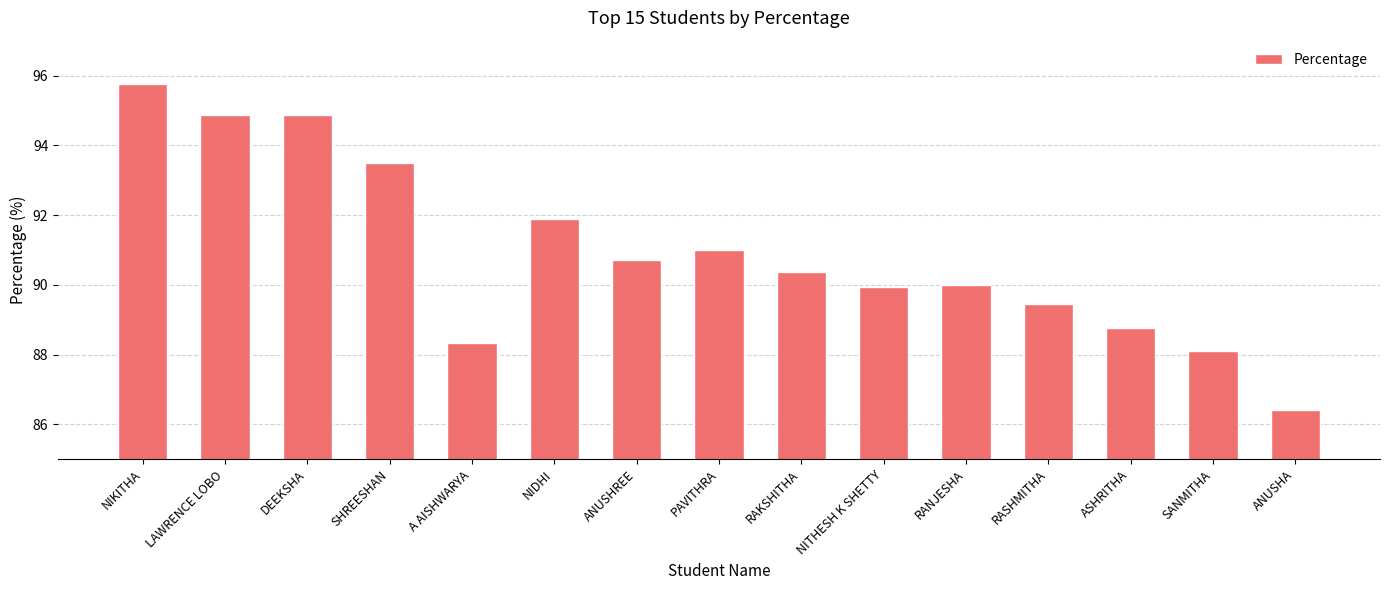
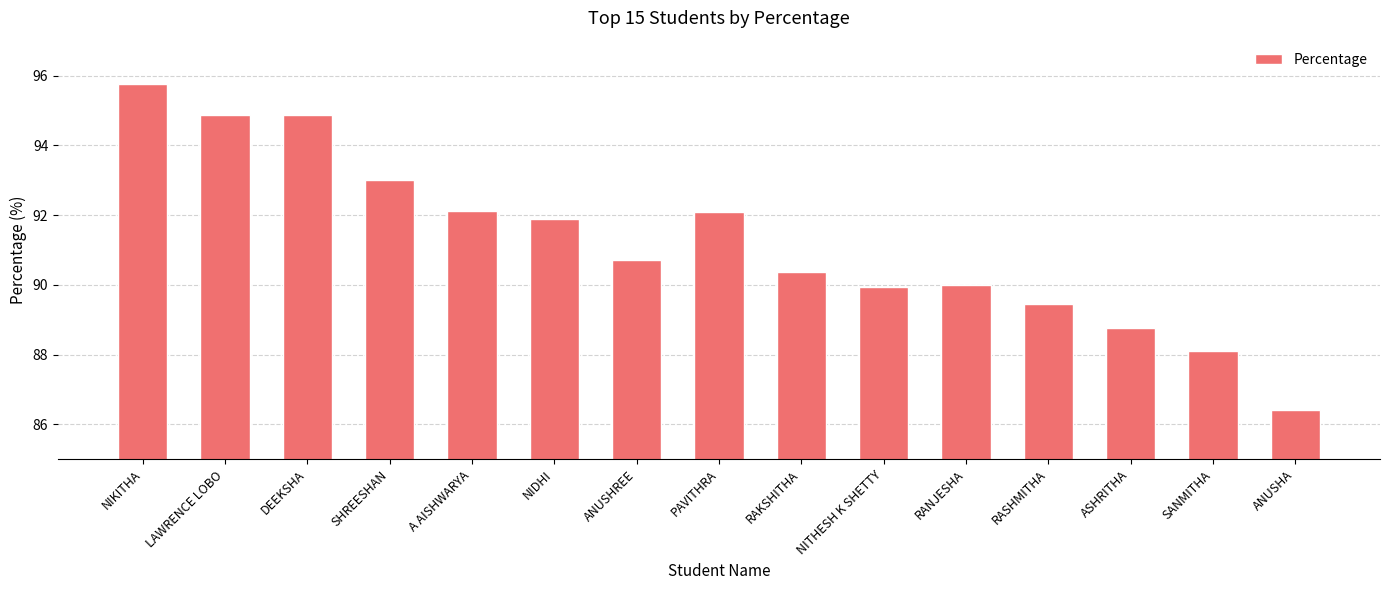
SHREESHAN: 93.5 -> 93.0
A AISHWARYA: 88.3 -> 92.1
PAVITHRA: 91.0 -> 92.1
